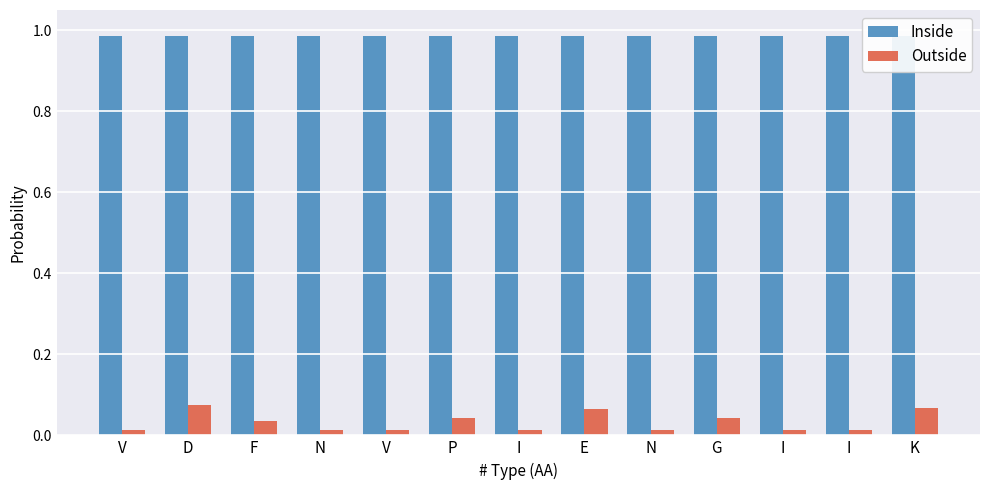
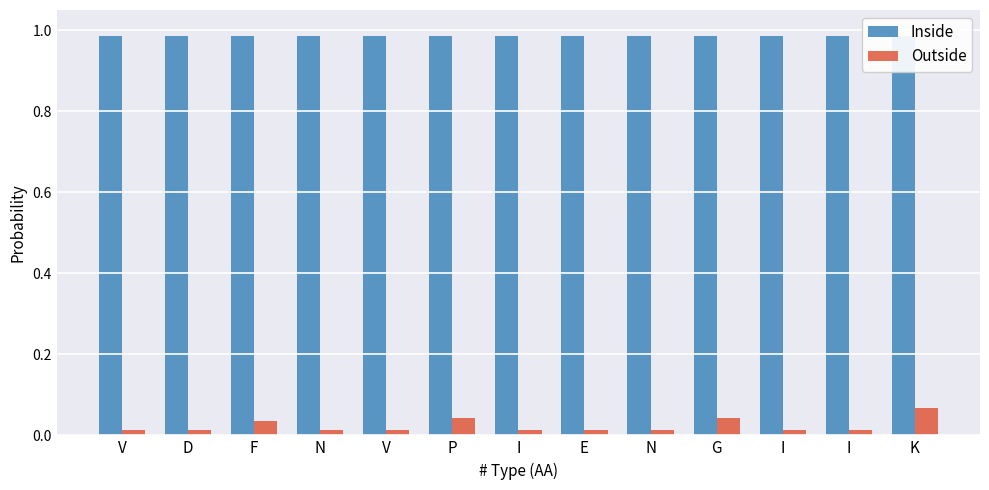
Outside, D: 0.08 -> 0.01
Outside, E: 0.06 -> 0.01
